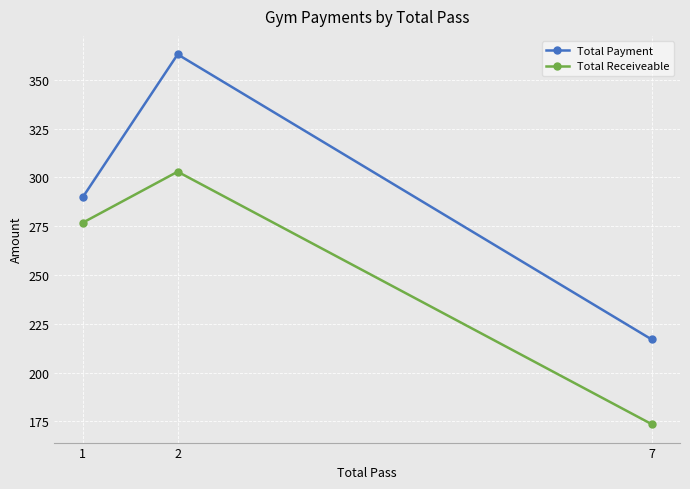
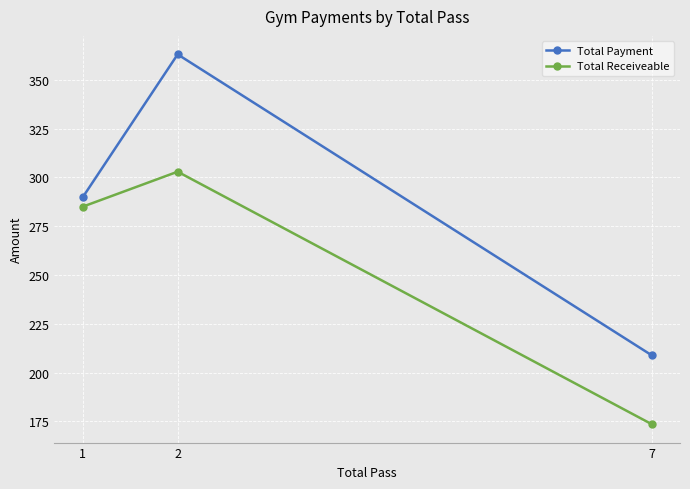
Total Receiveable, 1: 277 -> 285
Total Payment, 7: 217 -> 209
